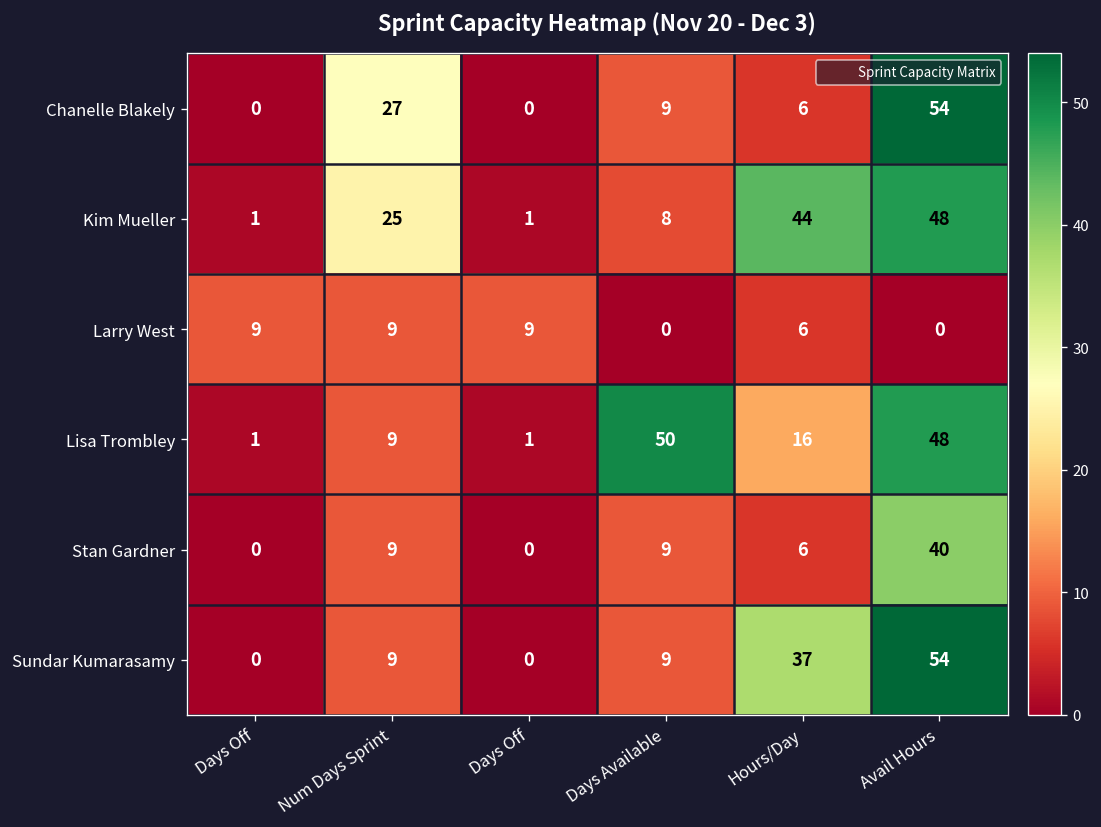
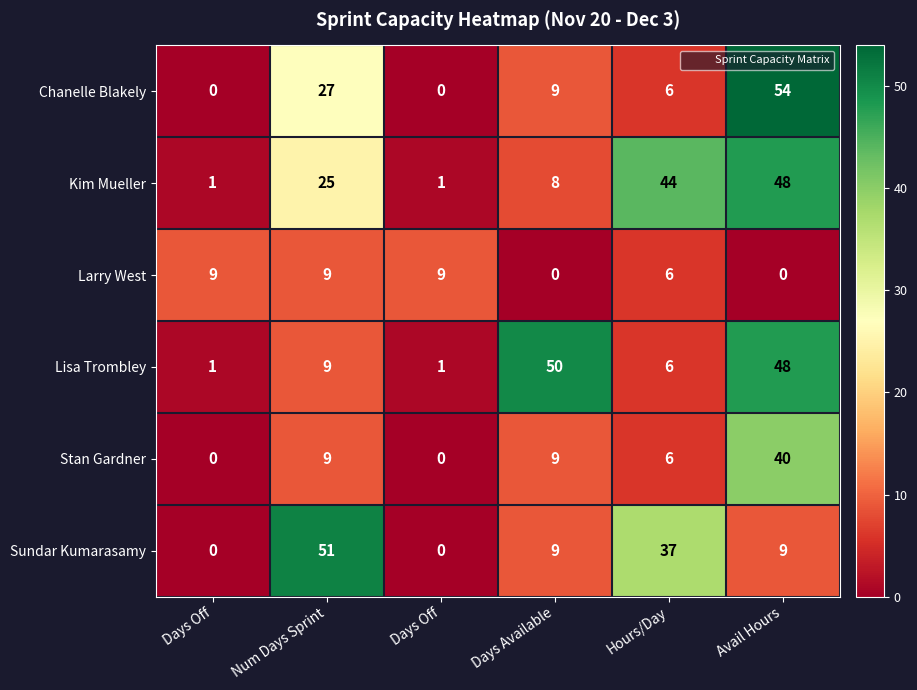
Lisa Trombley, Hours/Day: 16 -> 6
Sundar Kumarasamy, Num Days Sprint: 9 -> 51
Sundar Kumarasamy, Avail Hours: 54 -> 9
